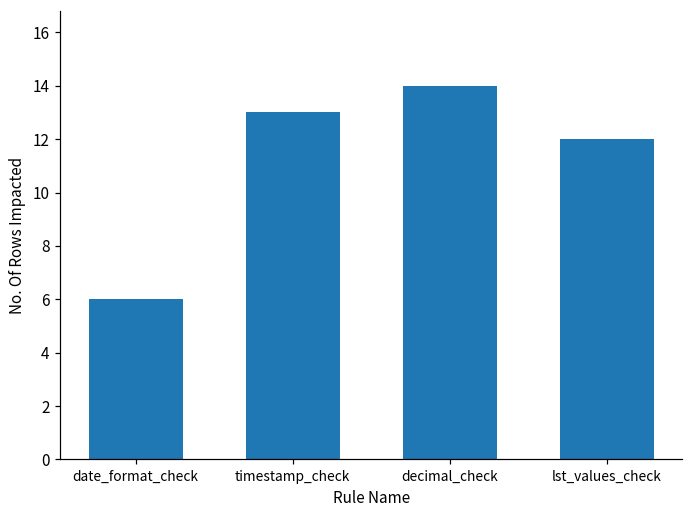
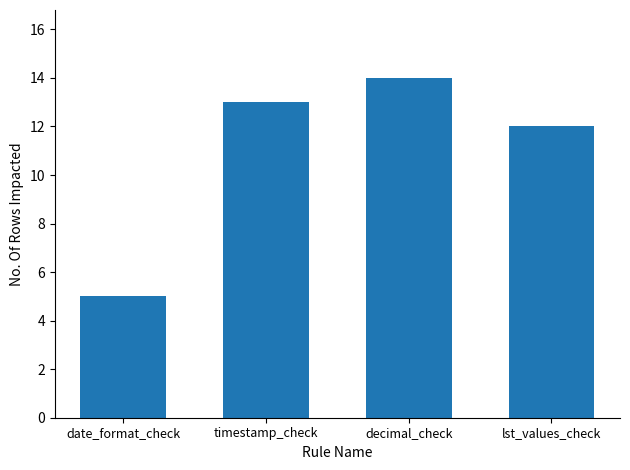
date_format_check: 6 -> 5
